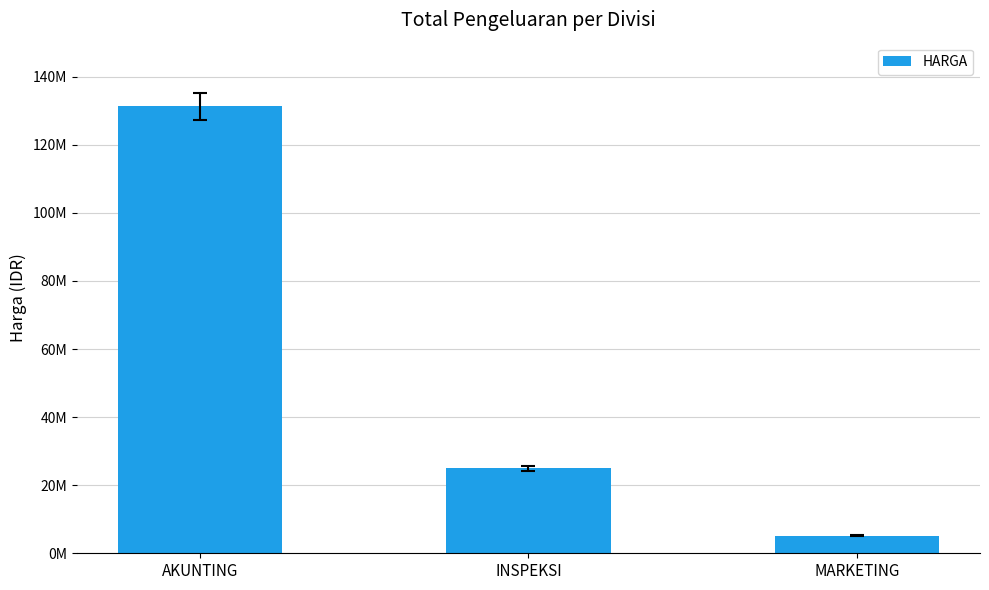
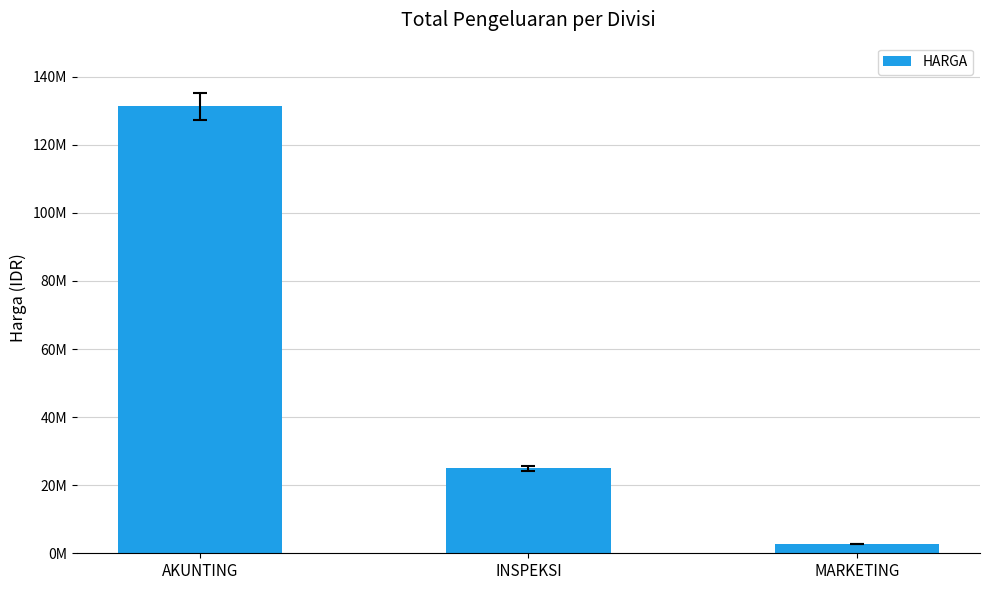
HARGA, MARKETING: 5000000 -> 3000000
